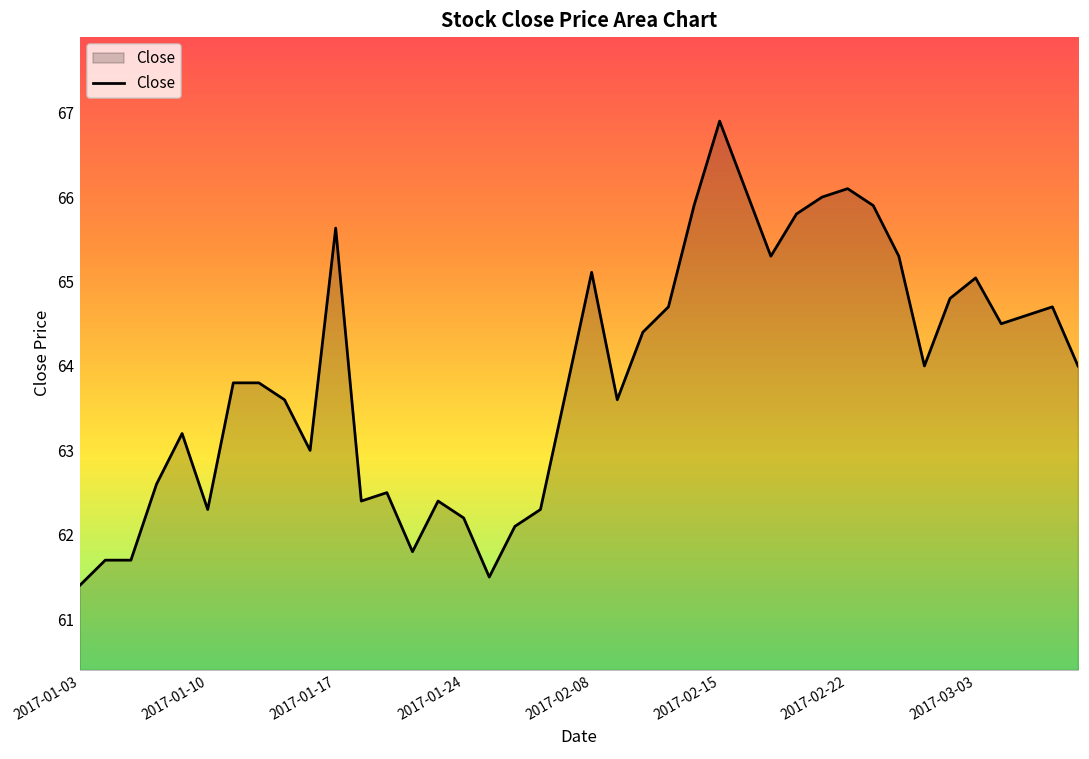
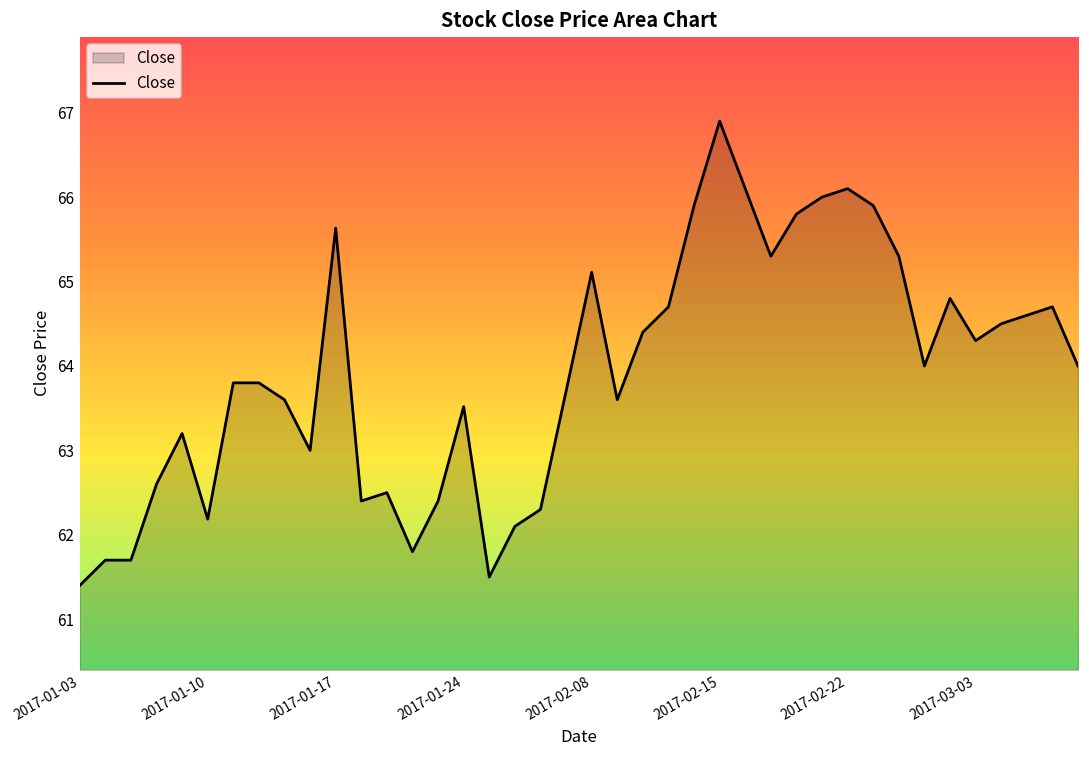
2017-01-10: 62.3 -> 62.2
2017-01-24: 62.2 -> 63.5
2017-03-03: 65.0 -> 64.3
